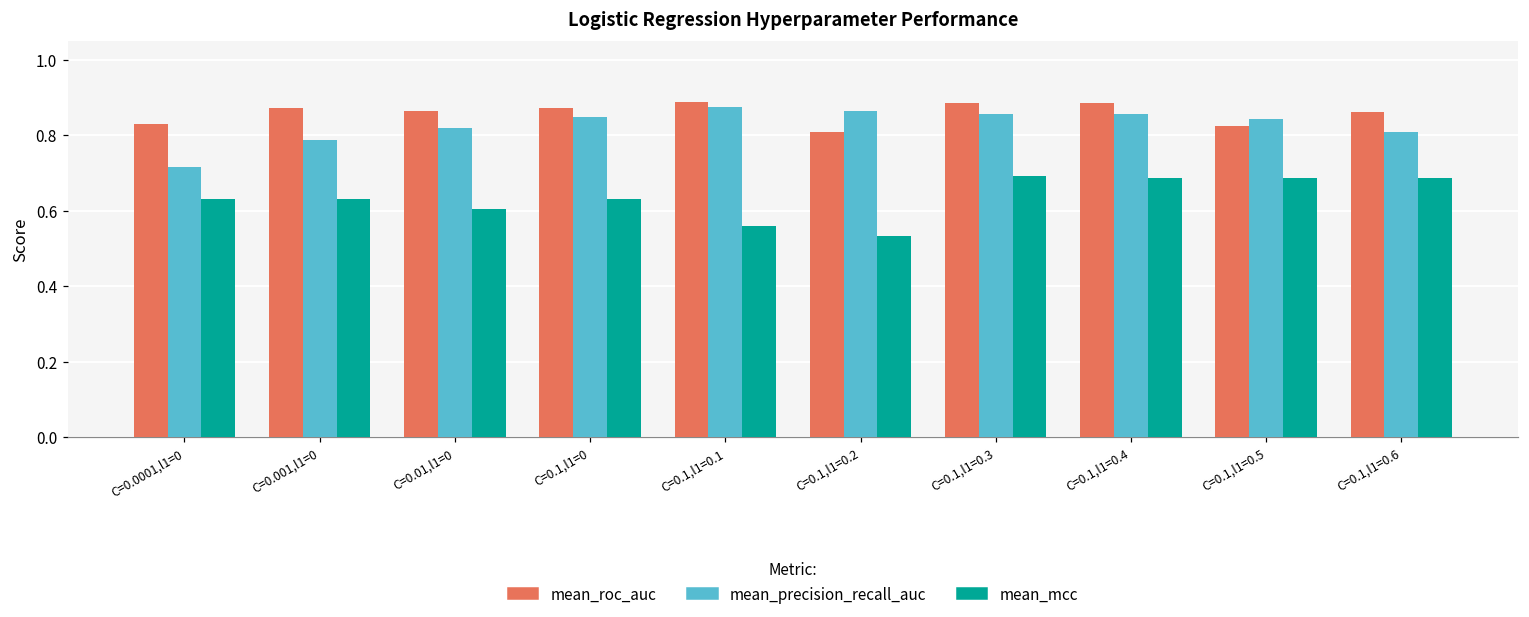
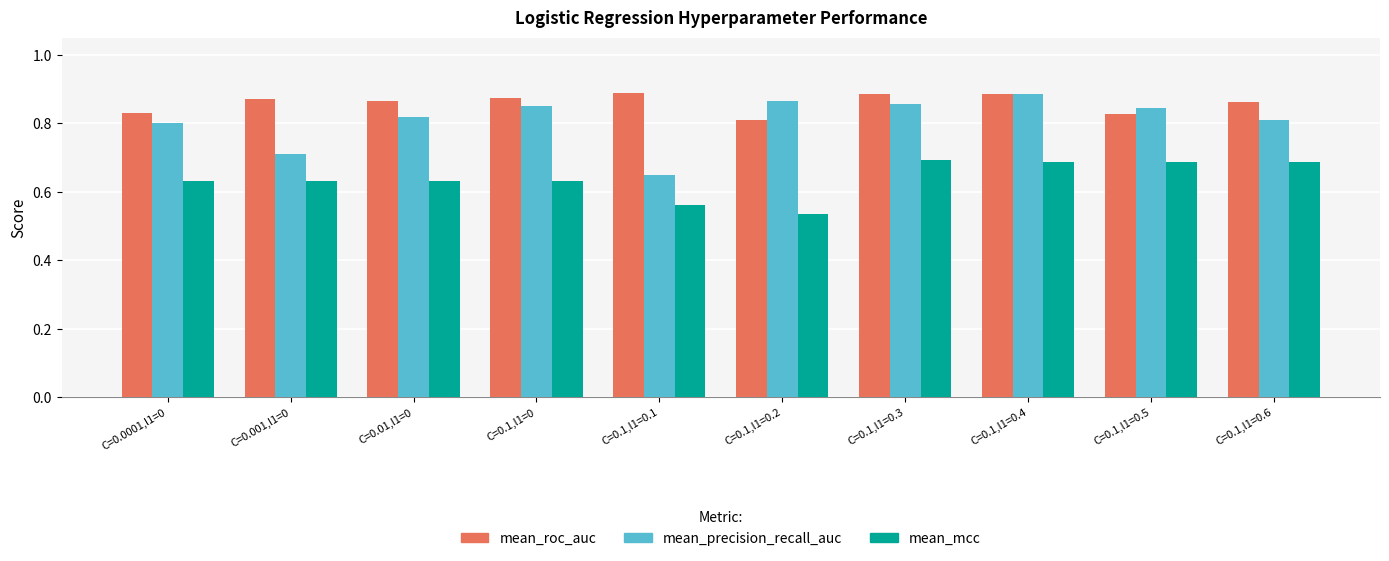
mean_precision_recall_auc, C=0.0001,l1=0: 0.72 -> 0.80
mean_precision_recall_auc, C=0.001,l1=0: 0.79 -> 0.71
mean_mcc, C=0.01,l1=0: 0.60 -> 0.63
mean_precision_recall_auc, C=0.1,l1=0.1: 0.88 -> 0.65
mean_precision_recall_auc, C=0.1,l1=0.4: 0.86 -> 0.89
